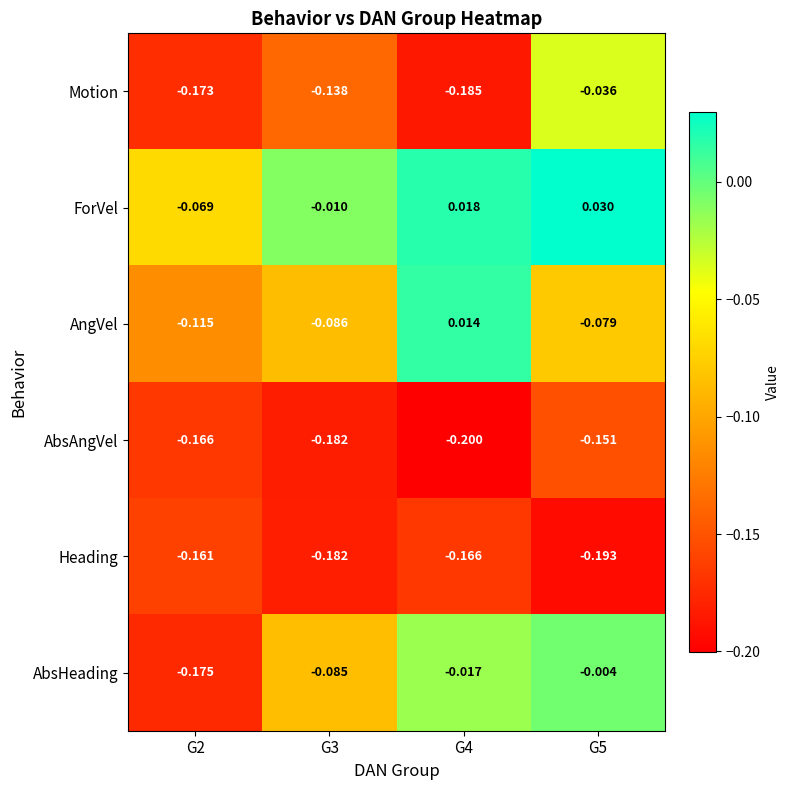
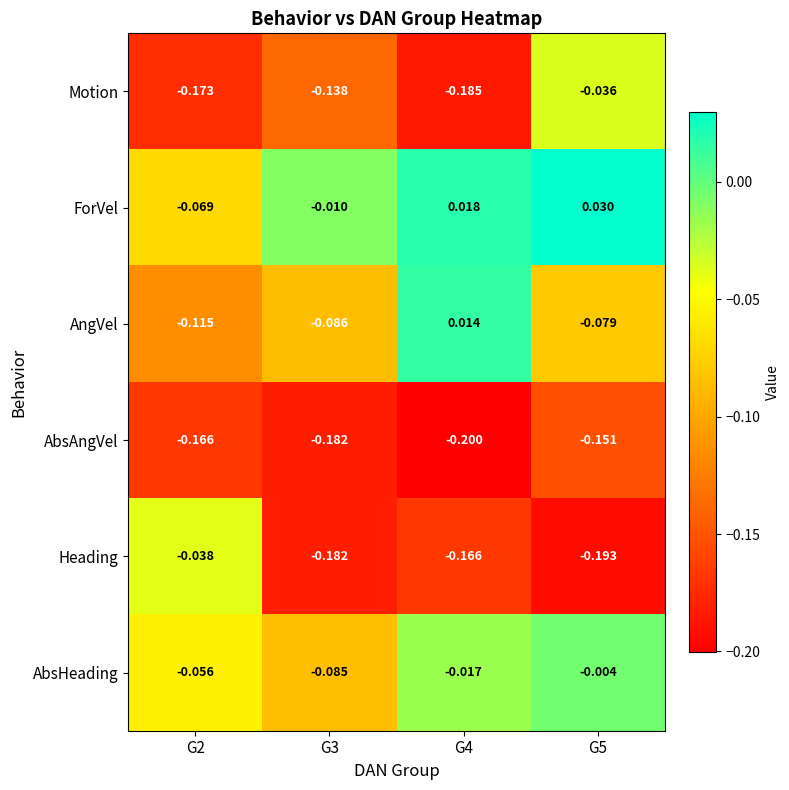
Heading, G2: -0.161 -> -0.038
AbsHeading, G2: -0.175 -> -0.056
